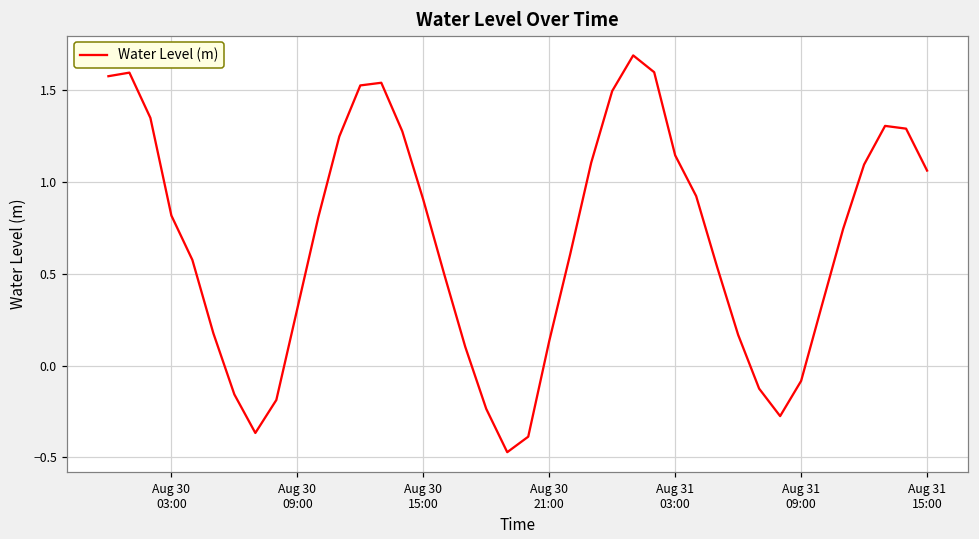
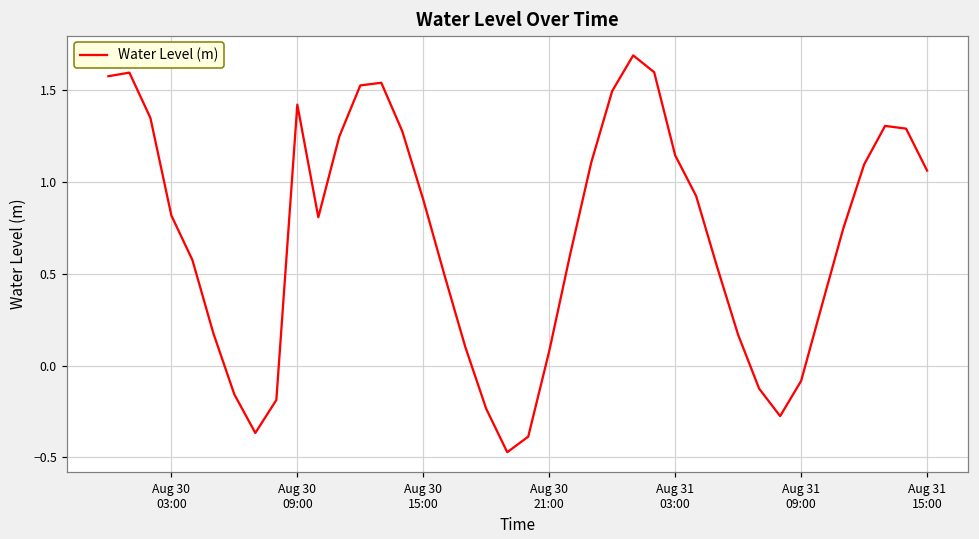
Aug 30 09:00: 0.31 -> 1.42
Aug 30 21:00: 0.13 -> 0.08
